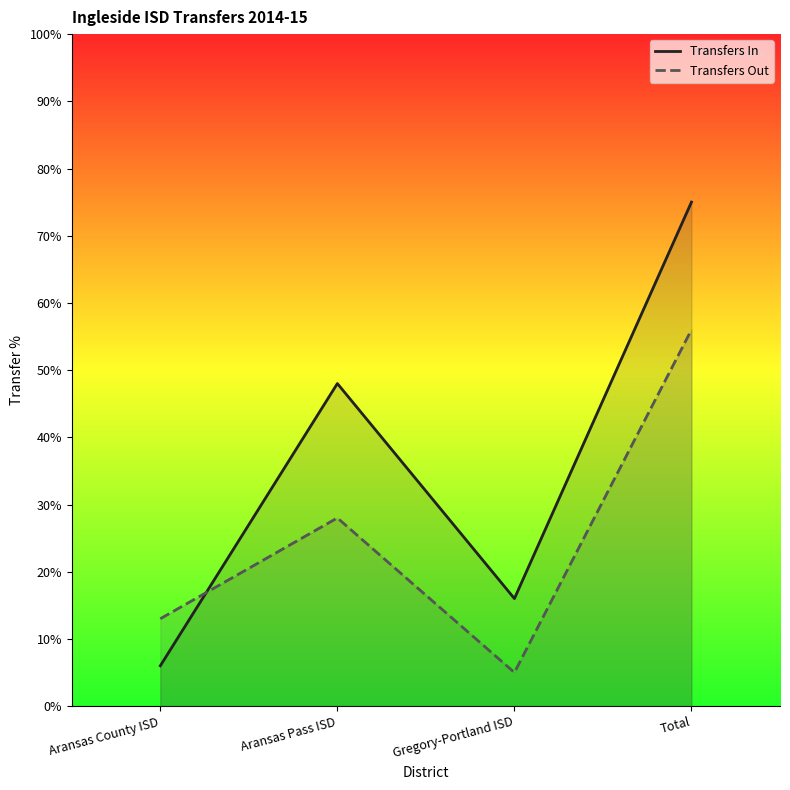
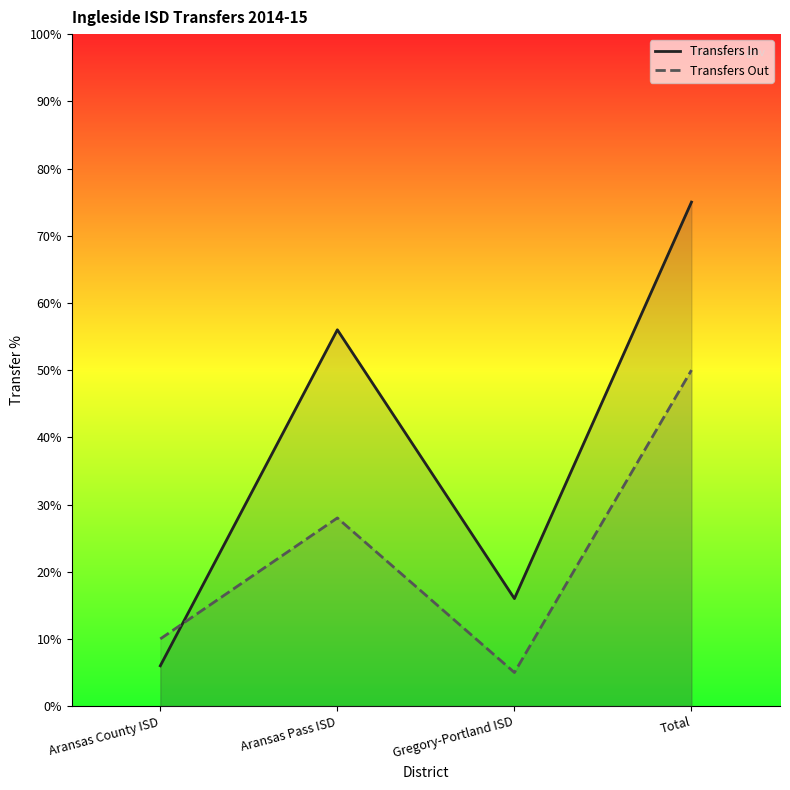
Transfers Out, Aransas County ISD: 13% -> 10%
Transfers In, Aransas Pass ISD: 48% -> 56%
Transfers Out, Total: 56% -> 50%
